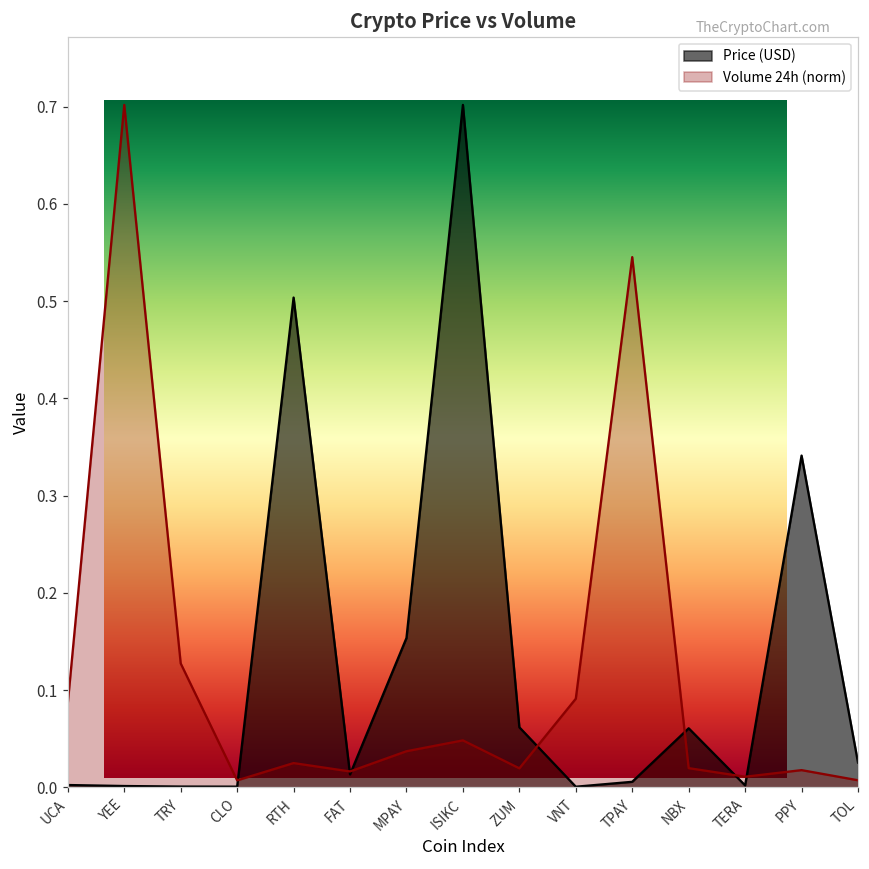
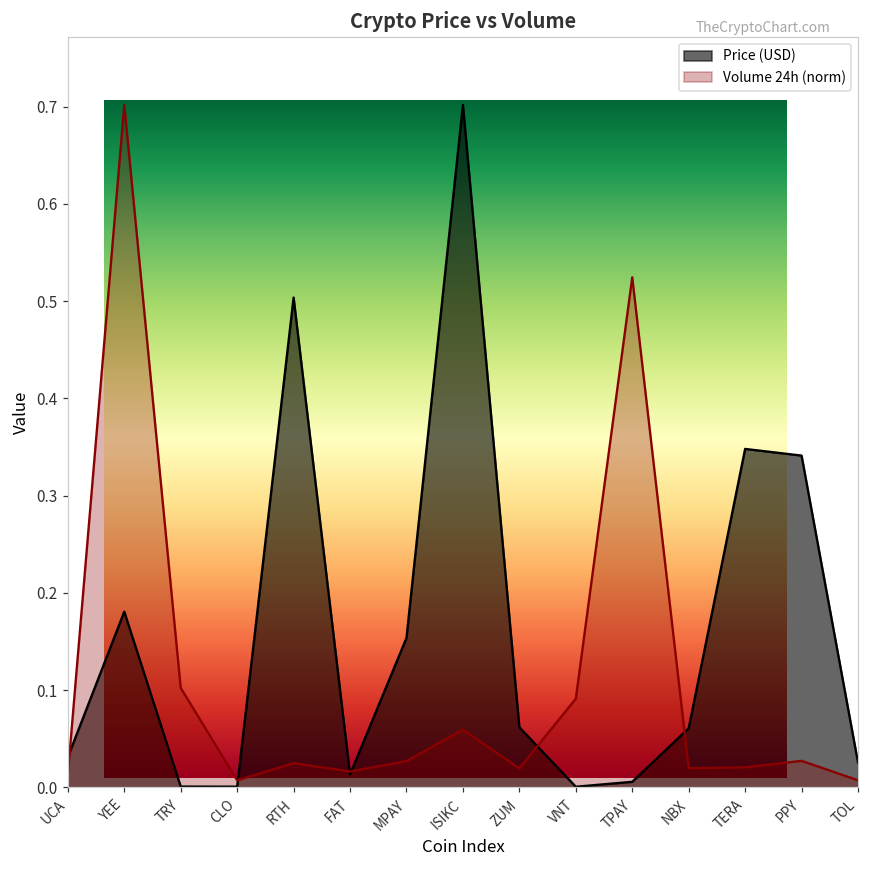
Crypto Price vs Volume, Price (USD), UCA: 0.00 -> 0.03
Crypto Price vs Volume, Volume 24h (norm), UCA: 0.09 -> 0.01
Crypto Price vs Volume, Price (USD), YEE: 0.00 -> 0.18
Crypto Price vs Volume, Volume 24h (norm), TRY: 0.13 -> 0.10
Crypto Price vs Volume, Volume 24h (norm), MPAY: 0.04 -> 0.03
Crypto Price vs Volume, Volume 24h (norm), ISIKC: 0.05 -> 0.06
Crypto Price vs Volume, Volume 24h (norm), TPAY: 0.55 -> 0.52
Crypto Price vs Volume, Price (USD), TERA: 0.00 -> 0.35
Crypto Price vs Volume, Volume 24h (norm), TERA: 0.01 -> 0.02
Crypto Price vs Volume, Volume 24h (norm), PPY: 0.02 -> 0.03
